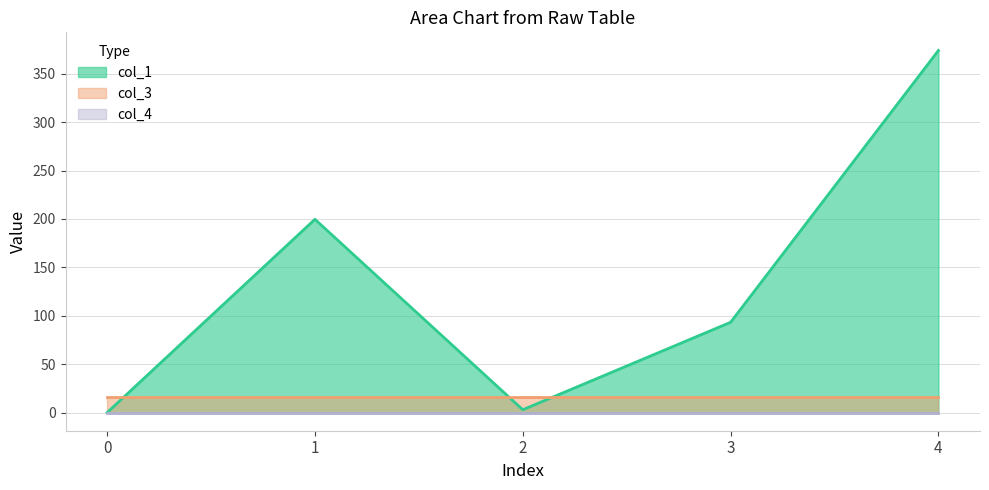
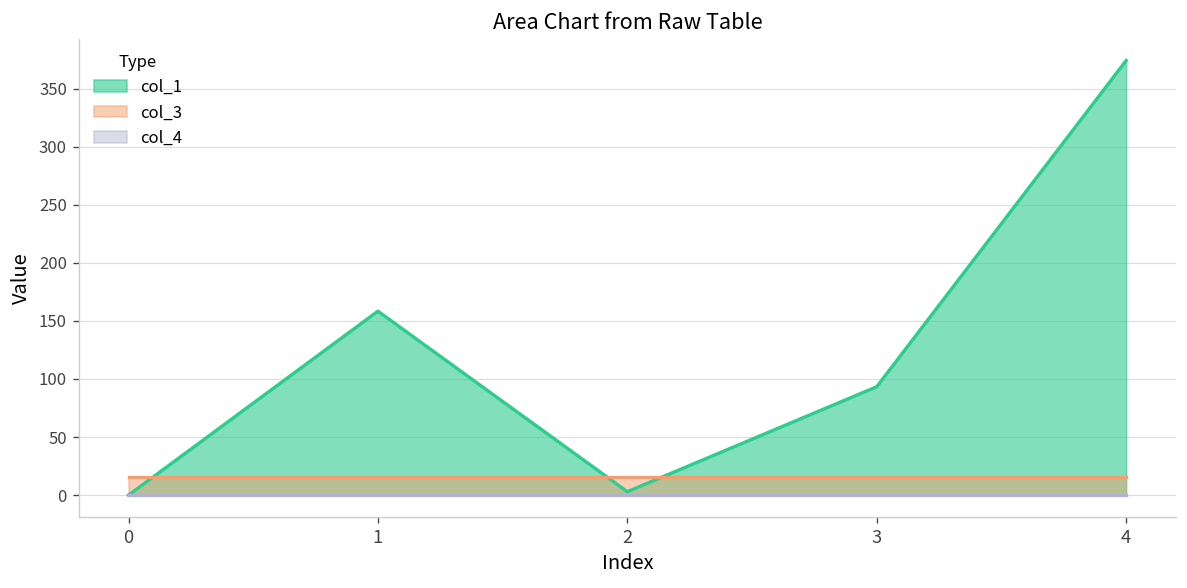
col_1, 1: 200 -> 160
